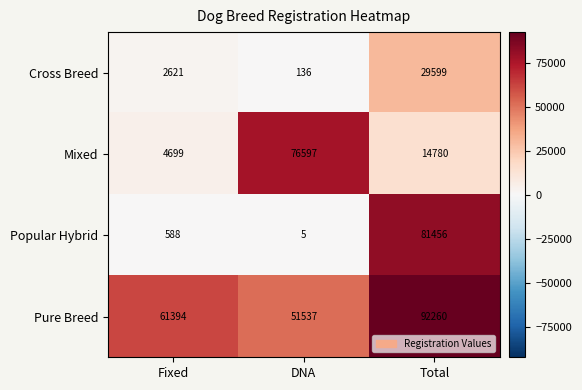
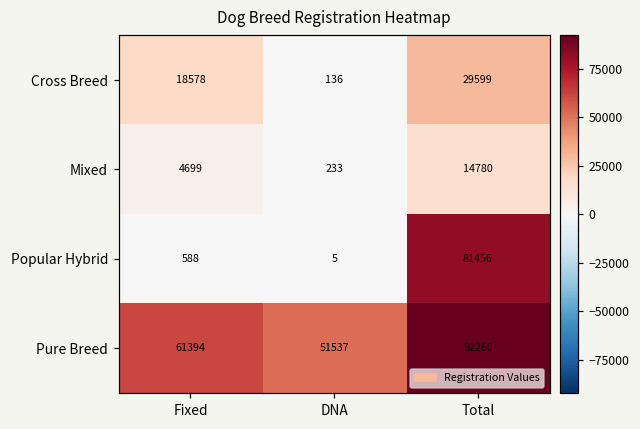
Cross Breed, Fixed: 2621 -> 18578
Mixed, DNA: 76597 -> 233
